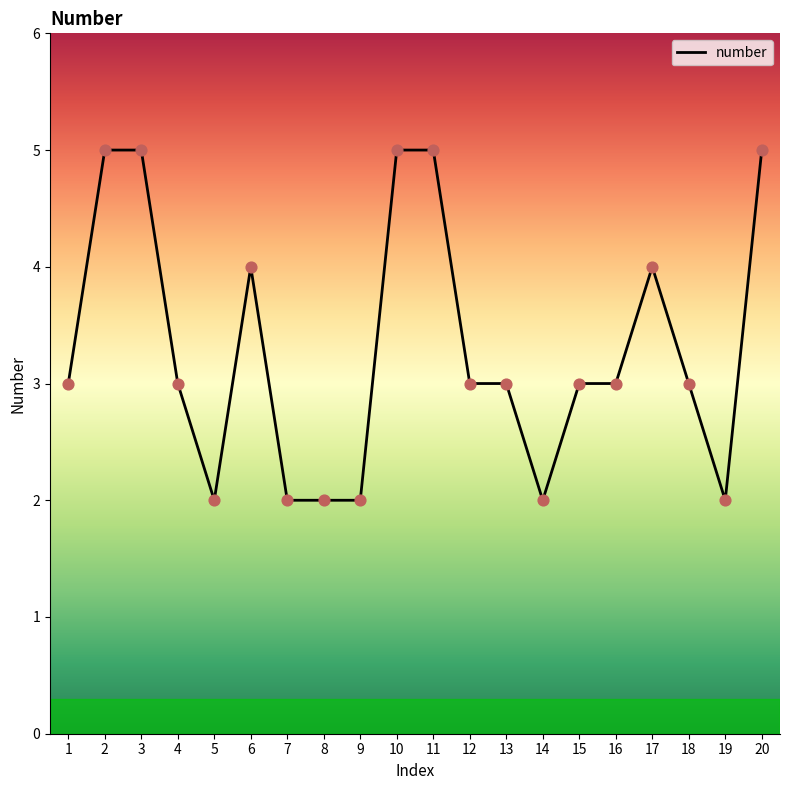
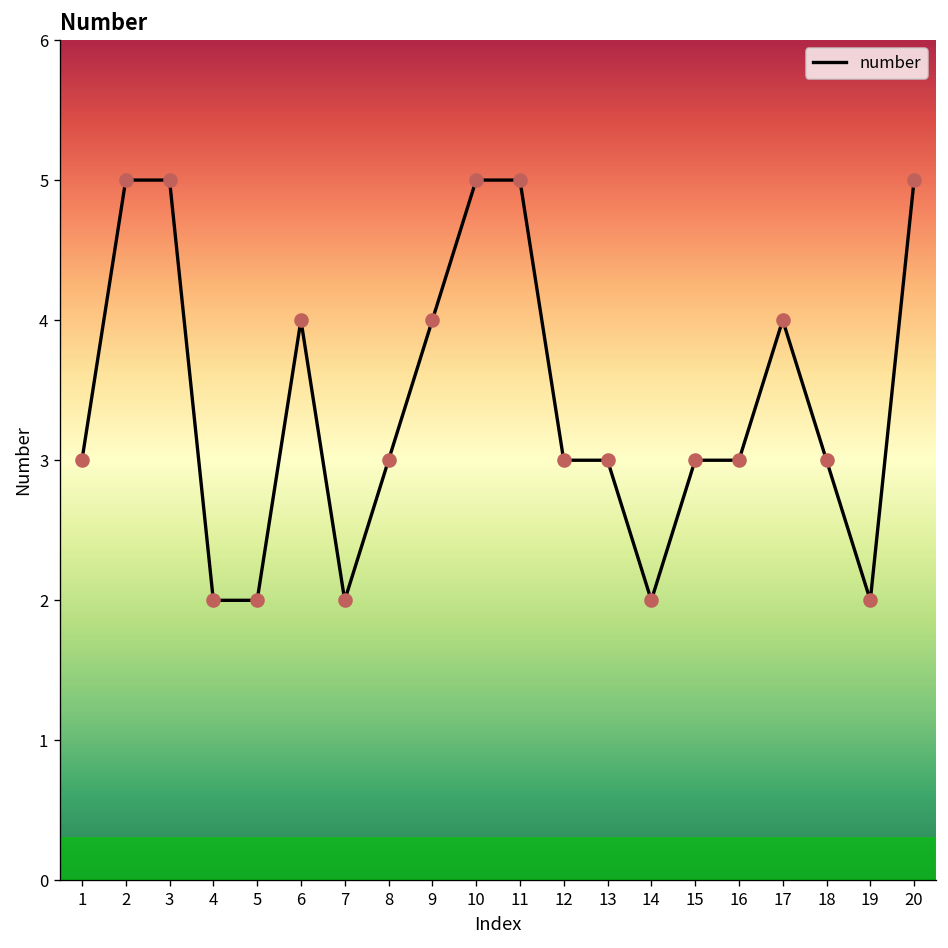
4: 3 -> 2
8: 2 -> 3
9: 2 -> 4
